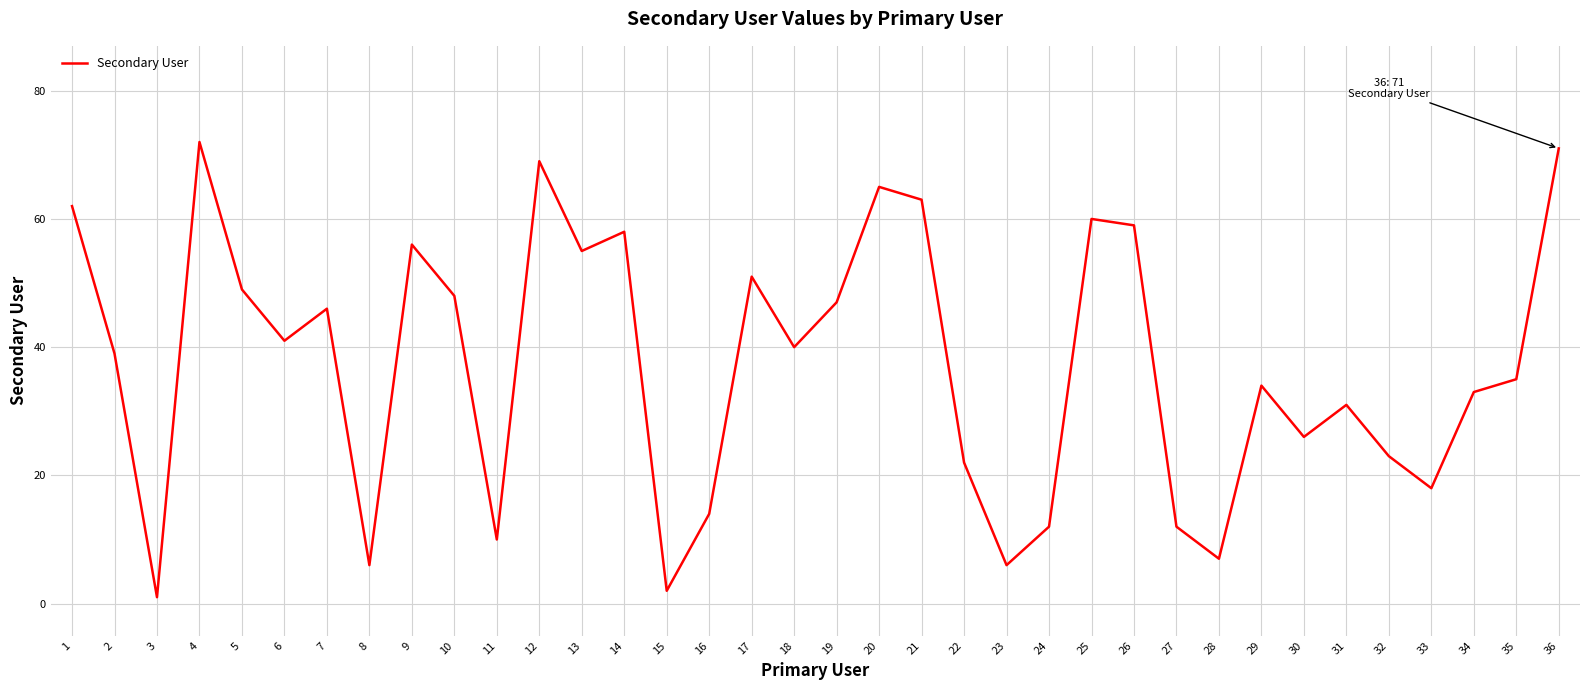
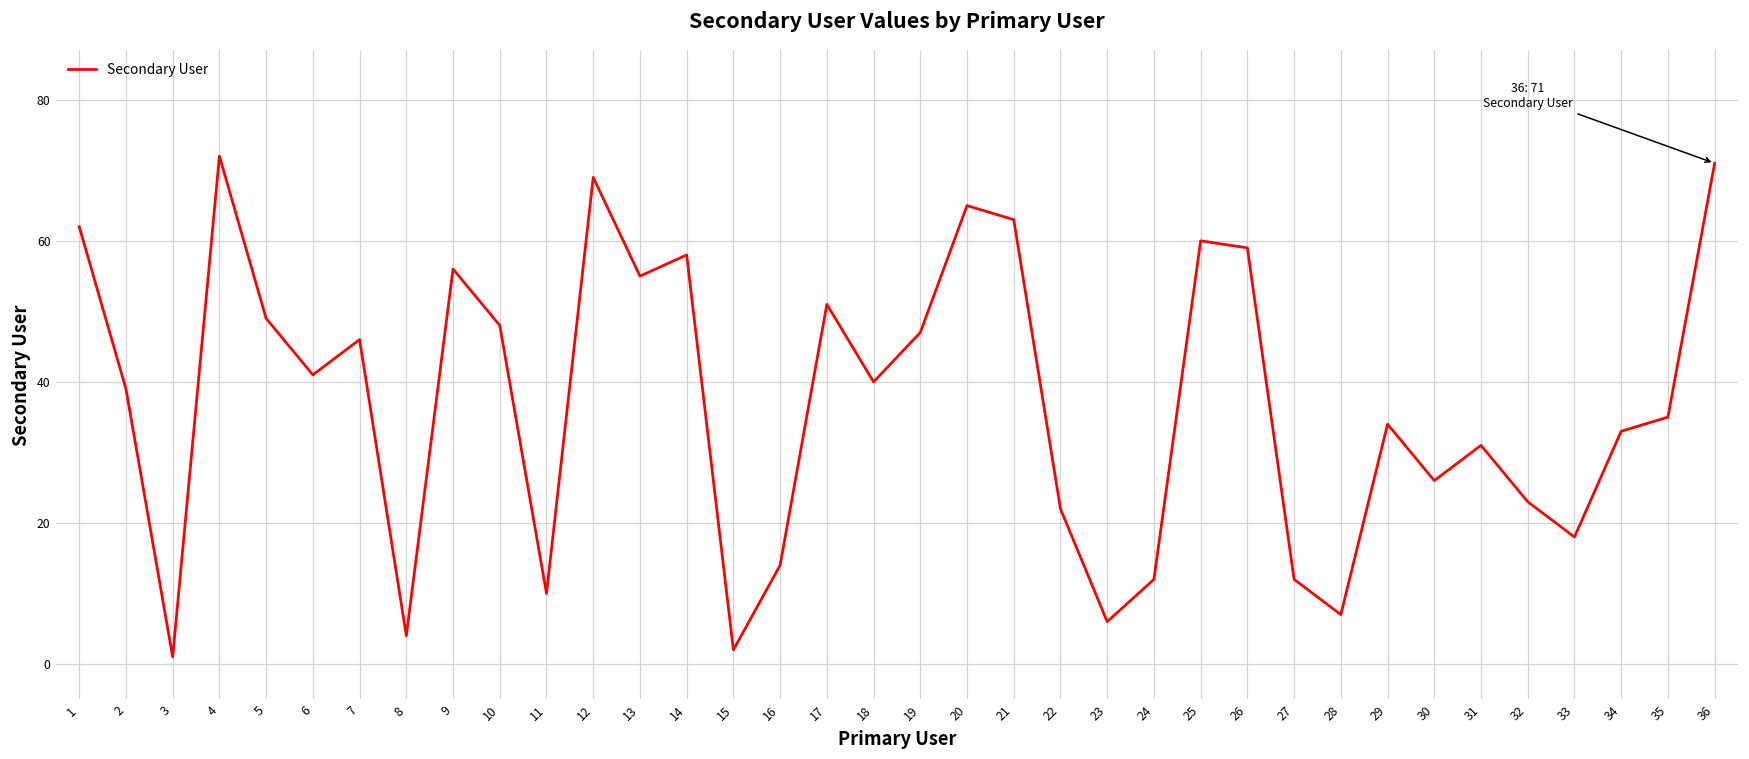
8: 6 -> 4
